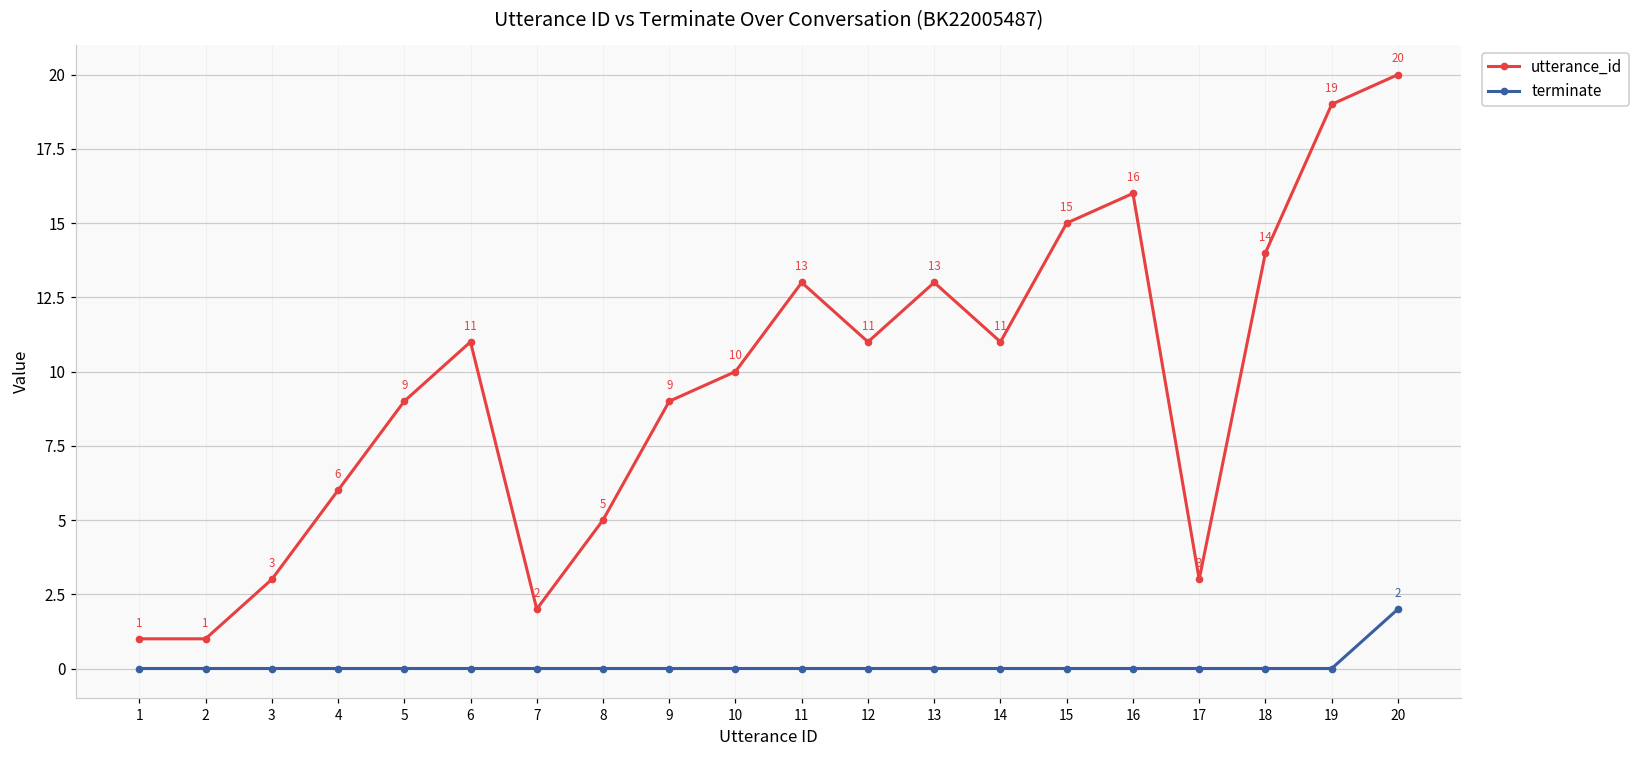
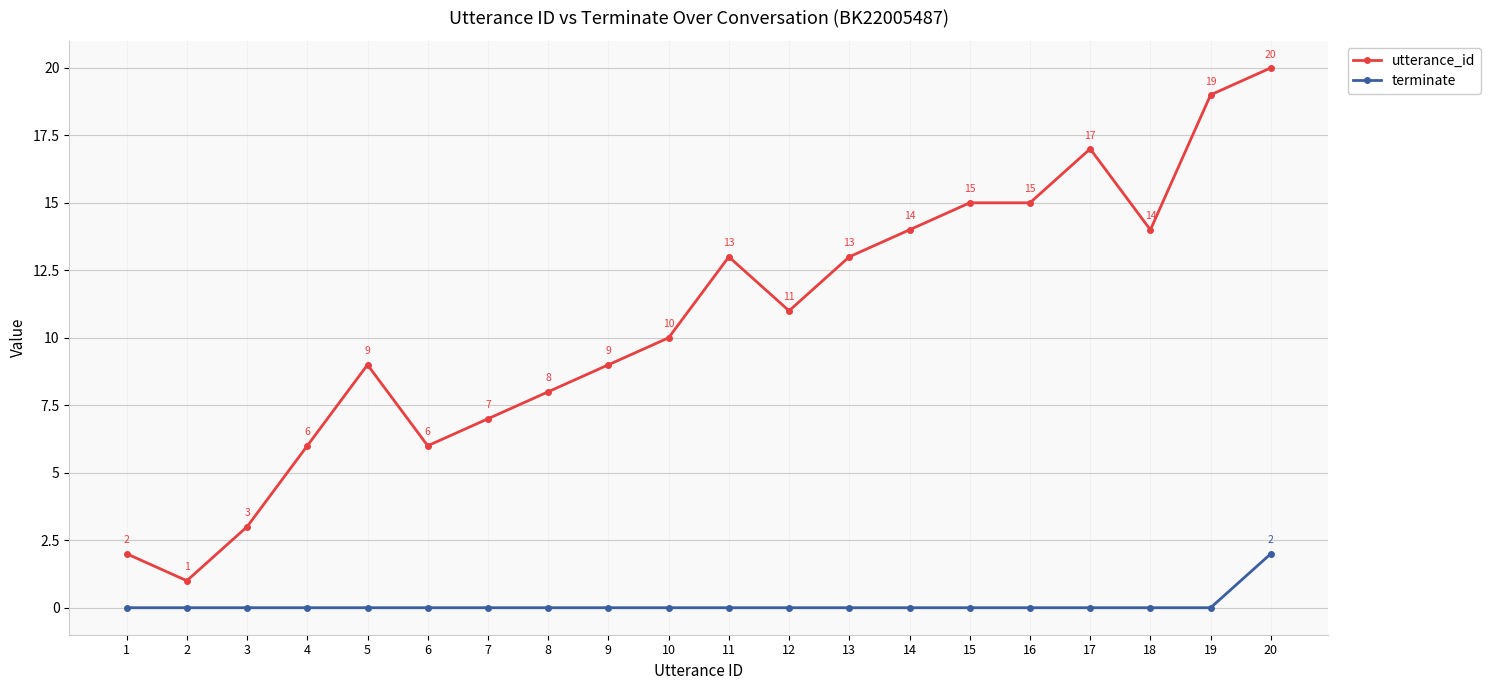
utterance_id, 1: 1 -> 2
utterance_id, 6: 11 -> 6
utterance_id, 7: 2 -> 7
utterance_id, 8: 5 -> 8
utterance_id, 14: 11 -> 14
utterance_id, 16: 16 -> 15
utterance_id, 17: 3 -> 17
